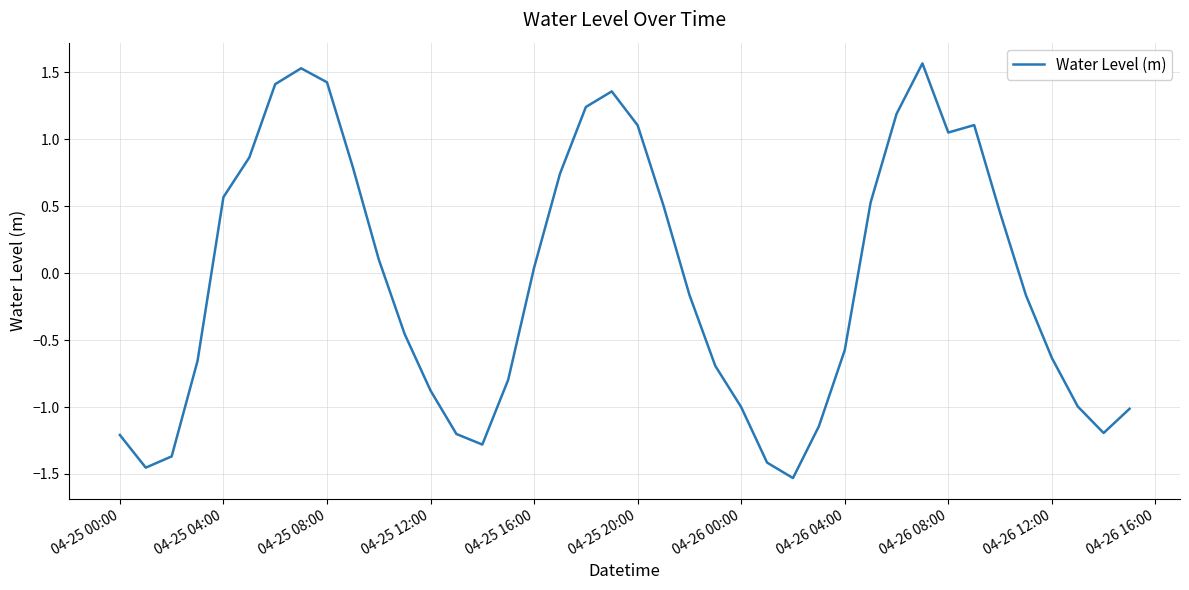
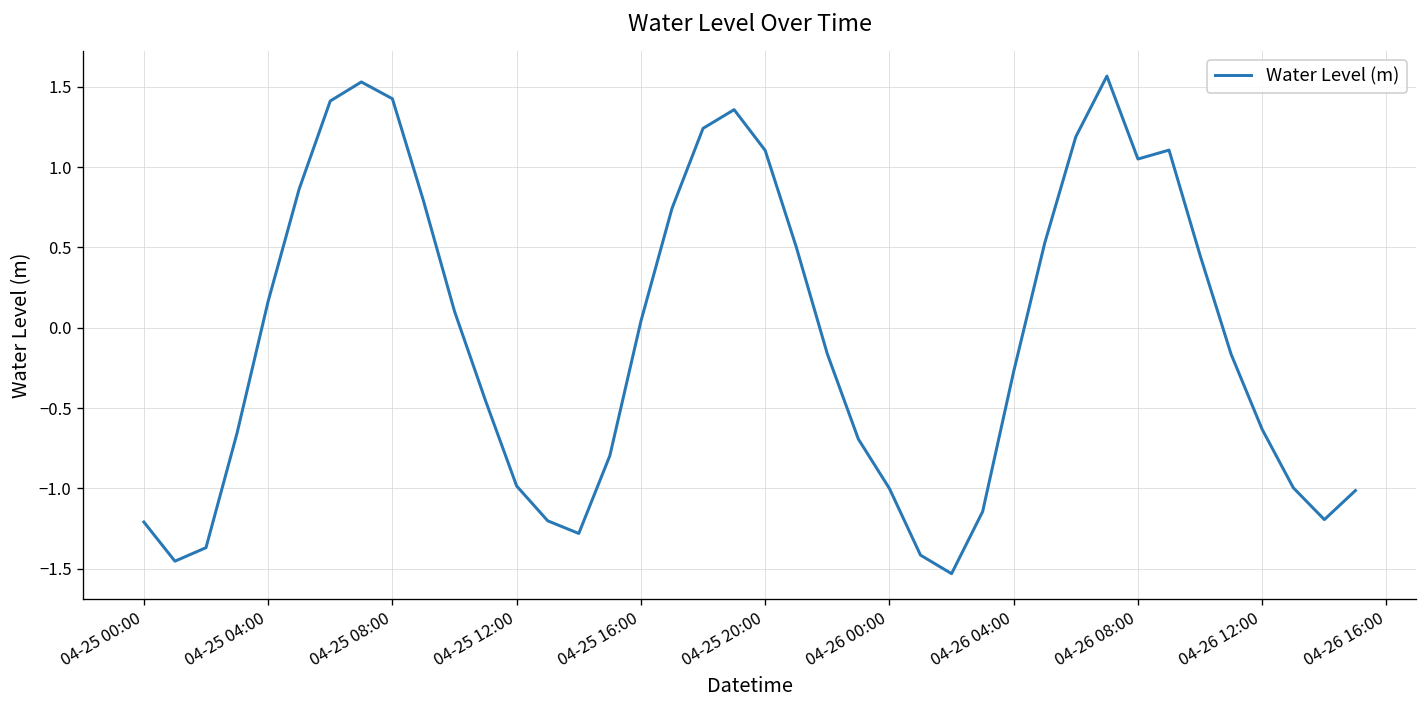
04-25 04:00: 0.57 -> 0.16
04-25 12:00: -0.88 -> -0.98
04-26 04:00: -0.58 -> -0.27
